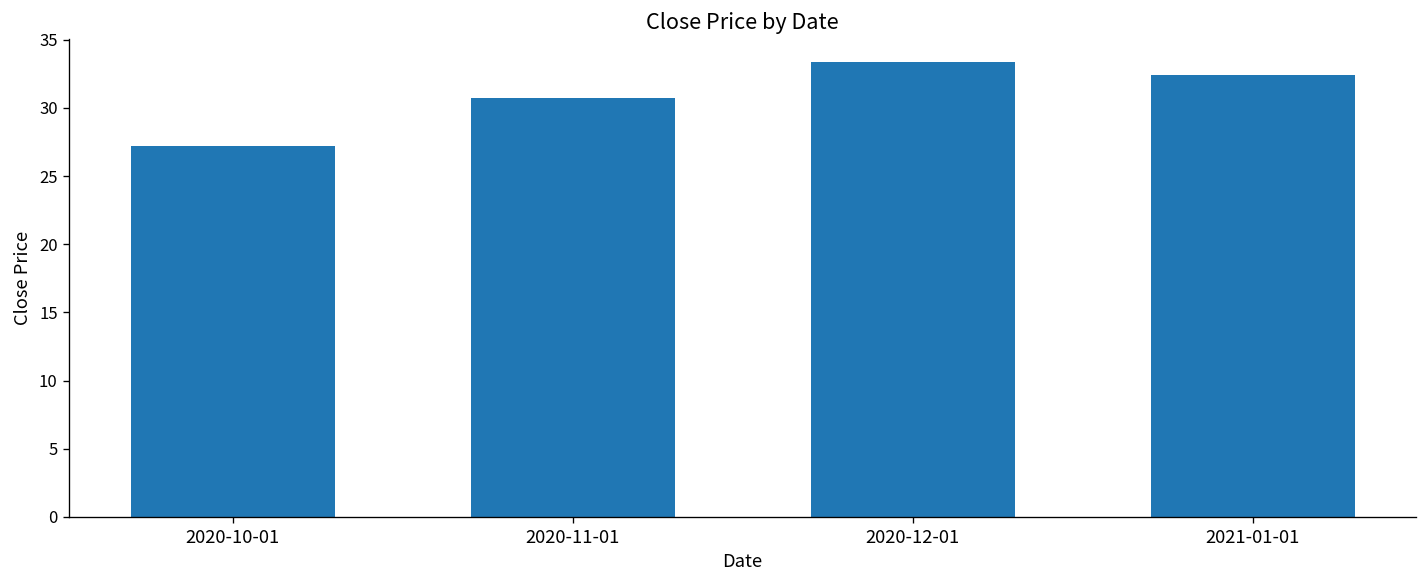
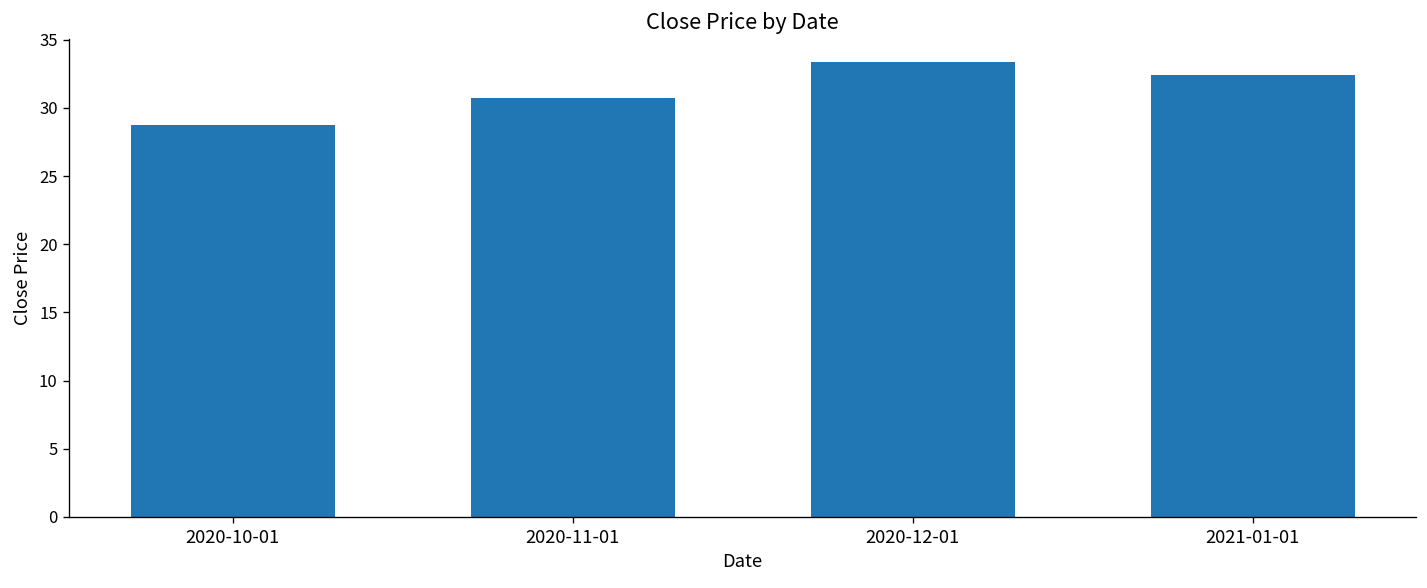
2020-10-01: 27.2 -> 28.7
